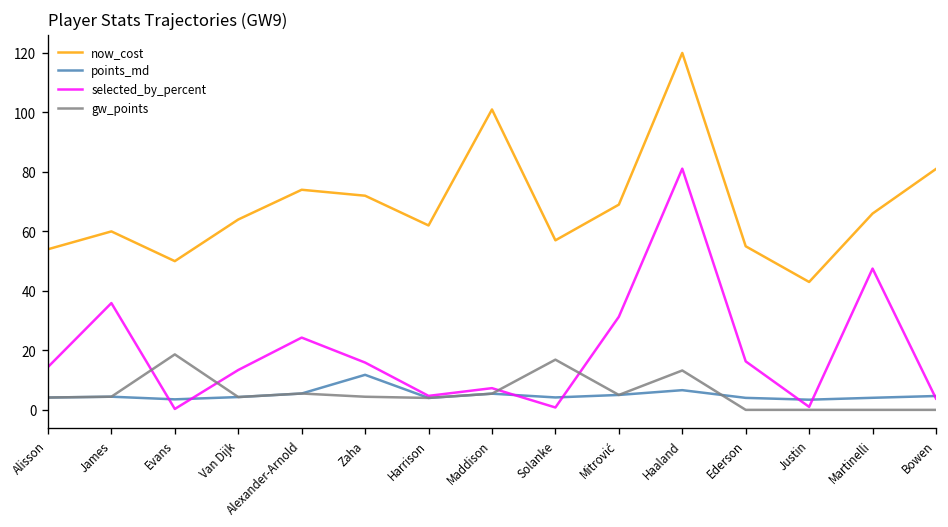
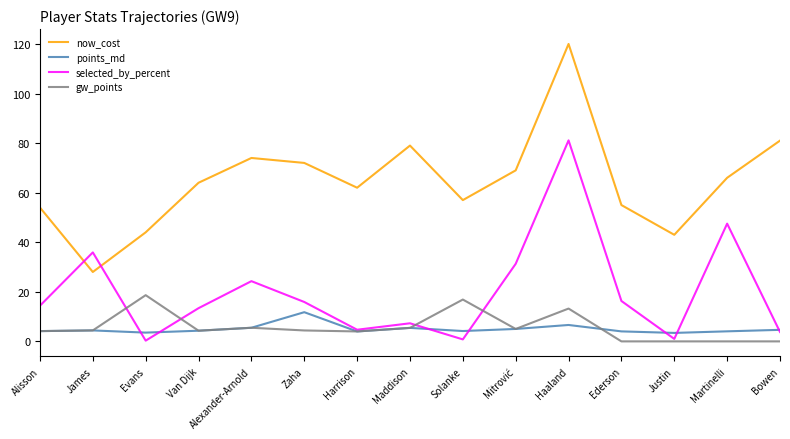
now_cost, James: 60 -> 28
now_cost, Evans: 50 -> 44
now_cost, Maddison: 101 -> 79
